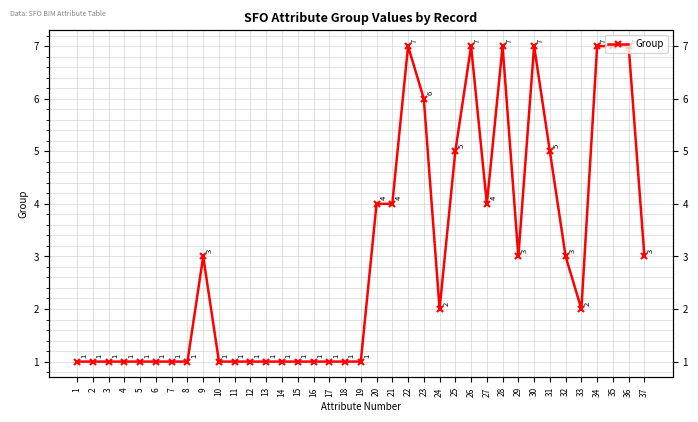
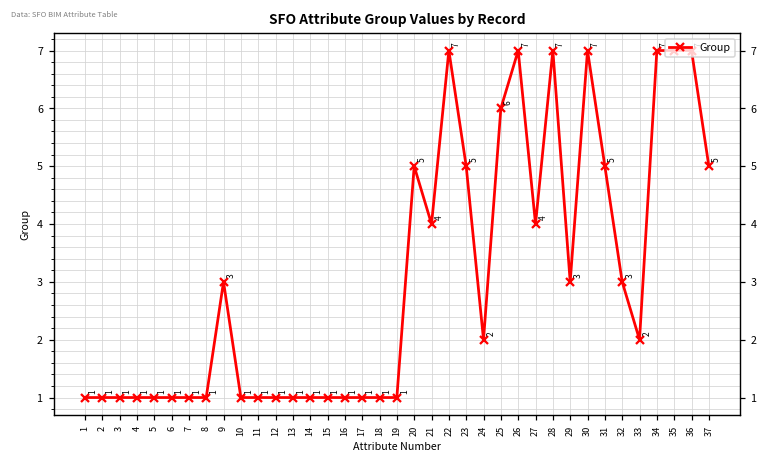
20: 4 -> 5
23: 6 -> 5
25: 5 -> 6
37: 3 -> 5
